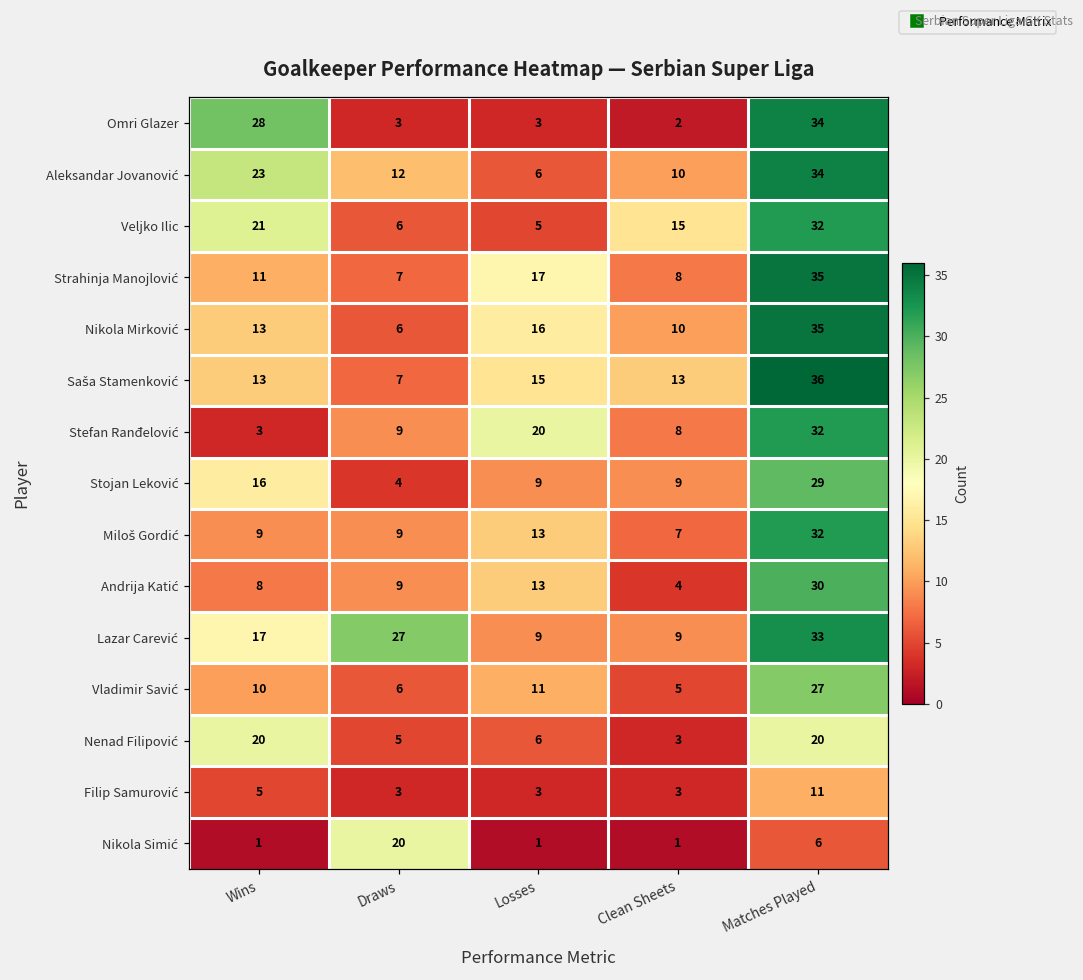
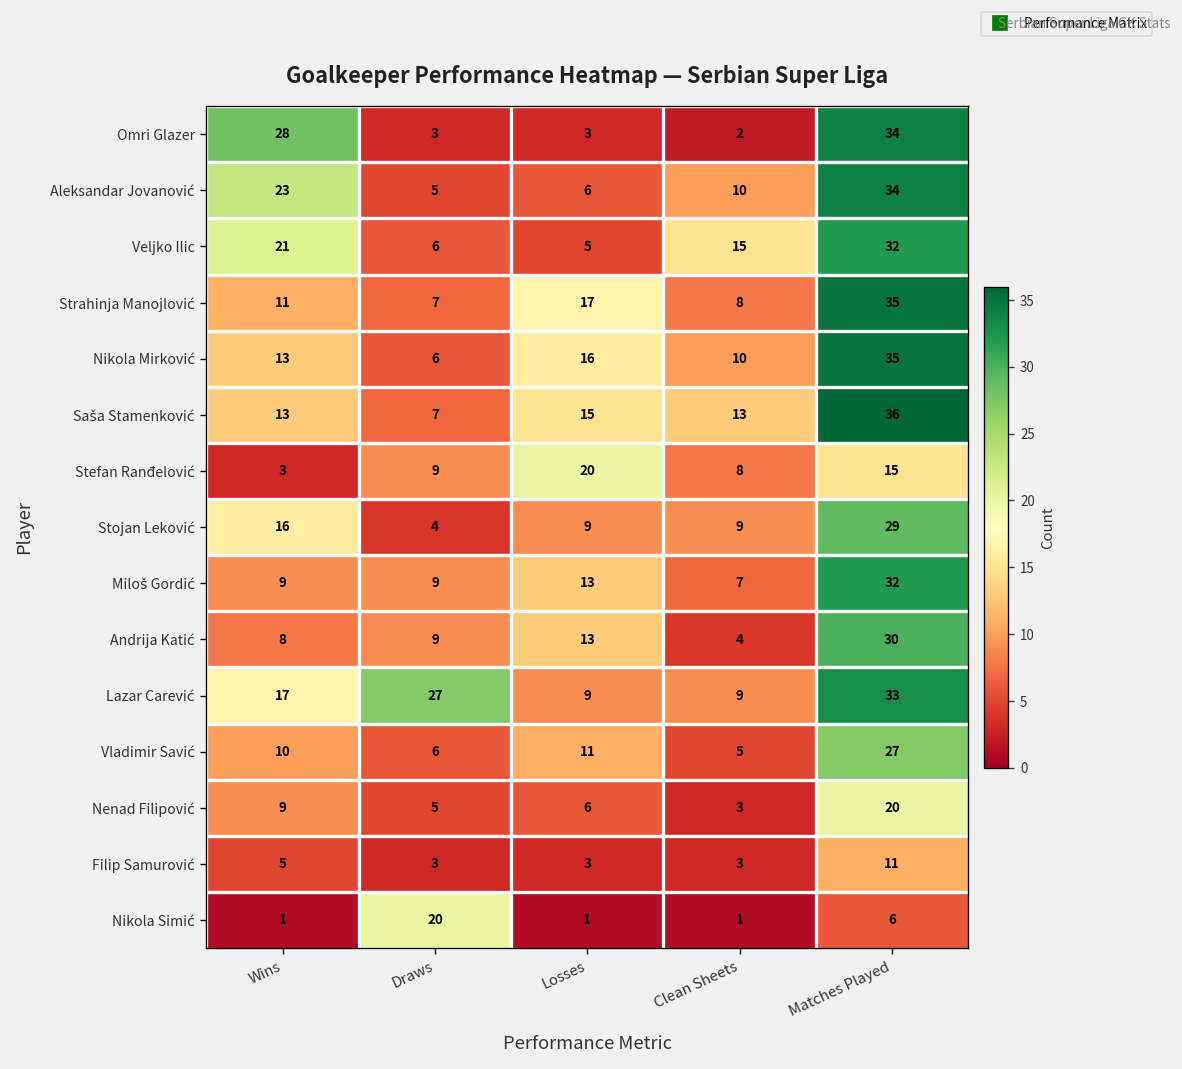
Aleksandar Jovanović, Draws: 12 -> 5
Stefan Ranđelović, Matches Played: 32 -> 15
Nenad Filipović, Wins: 20 -> 9
